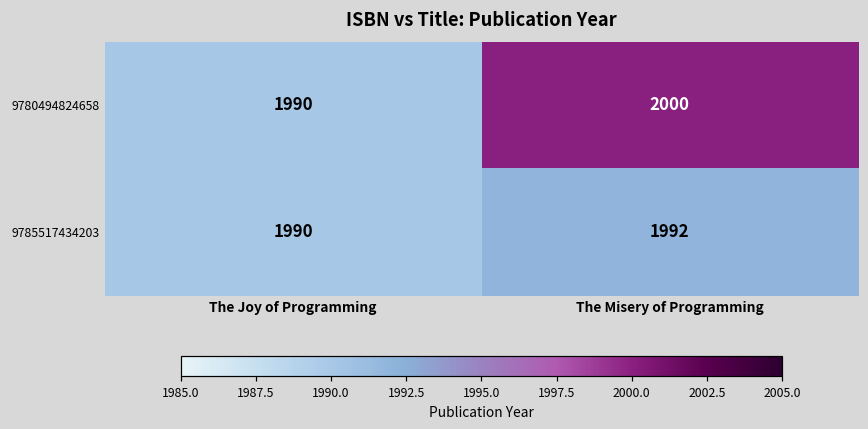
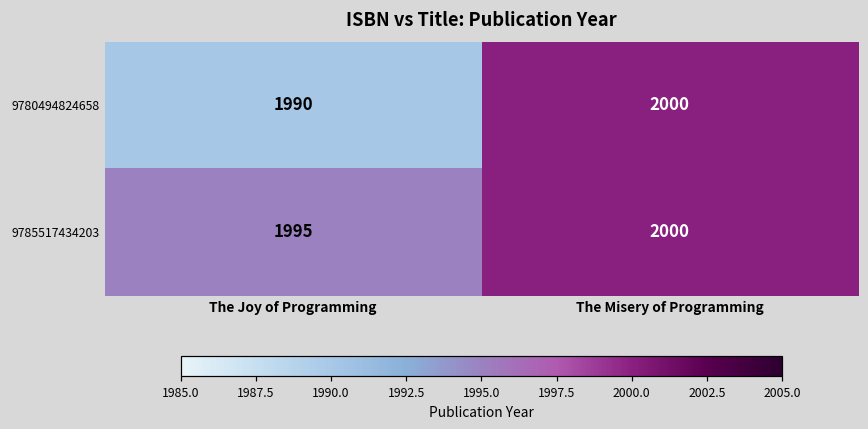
9785517434203, The Joy of Programming: 1990 -> 1995
9785517434203, The Misery of Programming: 1992 -> 2000
